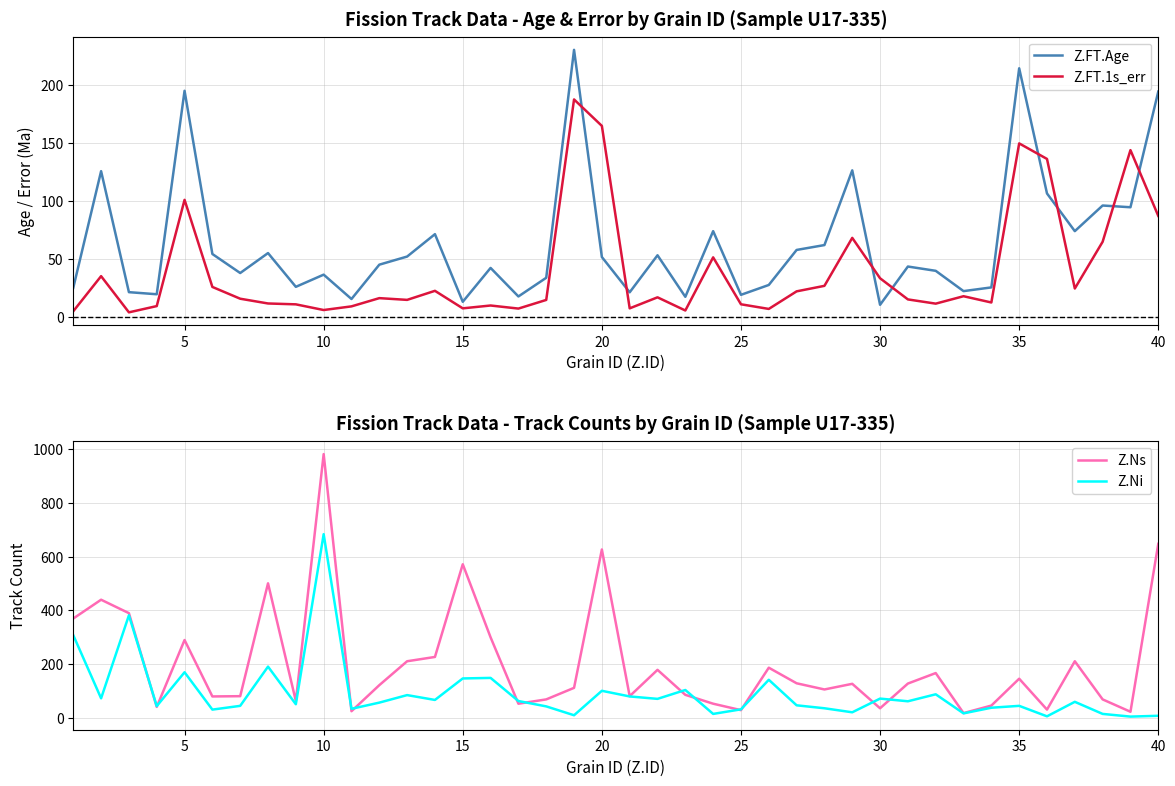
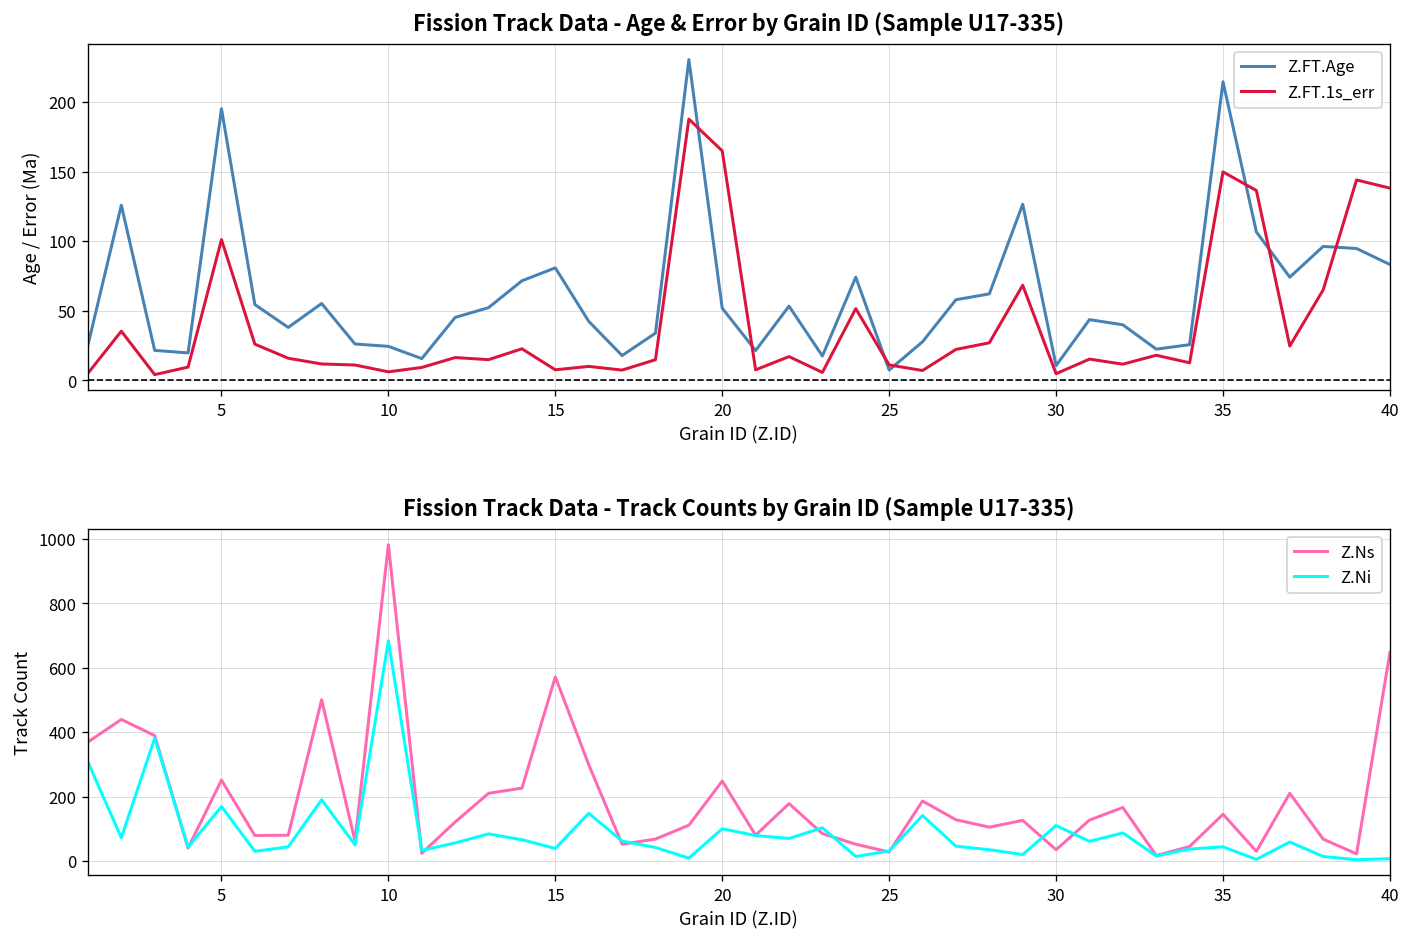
Fission Track Data - Age & Error by Grain ID (Sample U17-335), Z.FT.Age, 10: 37 -> 25
Fission Track Data - Age & Error by Grain ID (Sample U17-335), Z.FT.Age, 15: 13 -> 81
Fission Track Data - Age & Error by Grain ID (Sample U17-335), Z.FT.Age, 25: 19 -> 8
Fission Track Data - Age & Error by Grain ID (Sample U17-335), Z.FT.1s_err, 30: 34 -> 5
Fission Track Data - Age & Error by Grain ID (Sample U17-335), Z.FT.Age, 40: 195 -> 83
Fission Track Data - Age & Error by Grain ID (Sample U17-335), Z.FT.1s_err, 40: 87 -> 138
Fission Track Data - Track Counts by Grain ID (Sample U17-335), Z.Ns, 5: 290 -> 250
Fission Track Data - Track Counts by Grain ID (Sample U17-335), Z.Ni, 15: 150 -> 40
Fission Track Data - Track Counts by Grain ID (Sample U17-335), Z.Ns, 20: 630 -> 250
Fission Track Data - Track Counts by Grain ID (Sample U17-335), Z.Ni, 30: 70 -> 110
